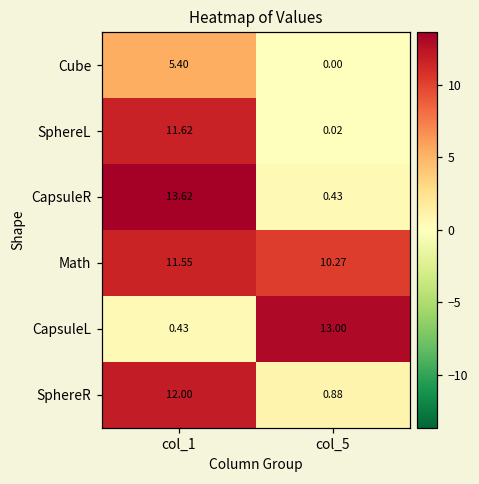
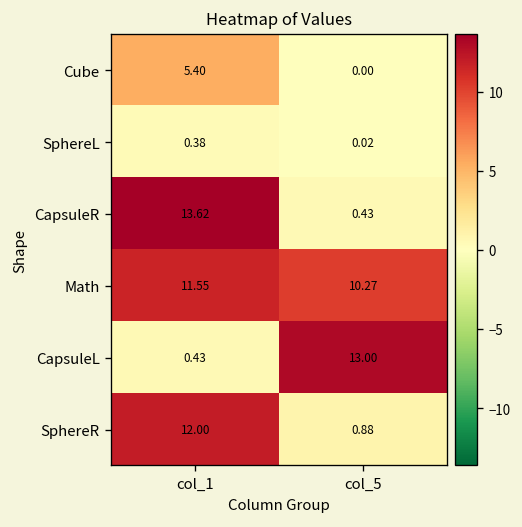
SphereL, col_1: 11.62 -> 0.38
